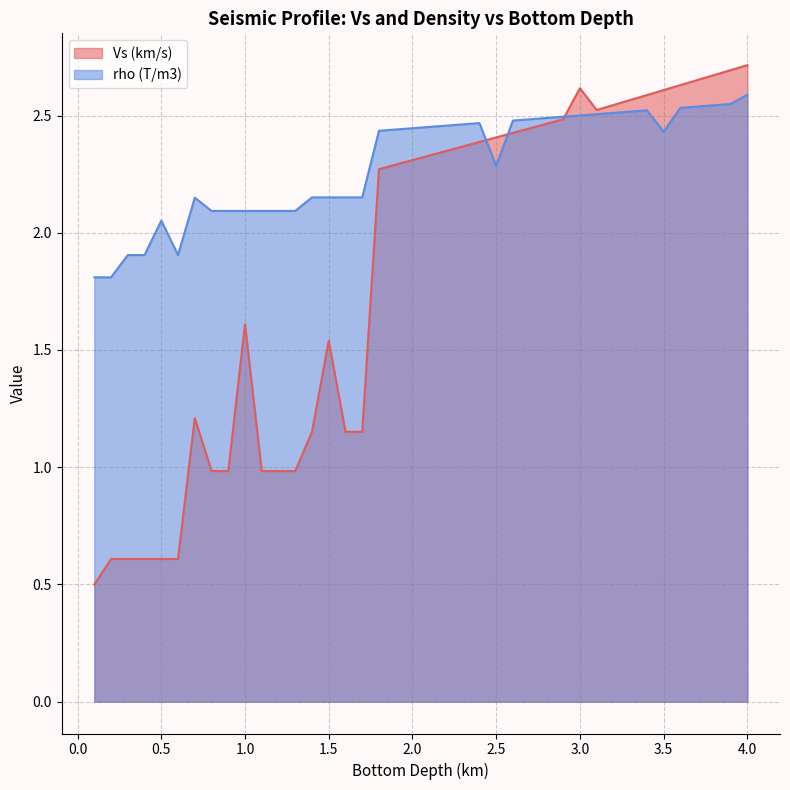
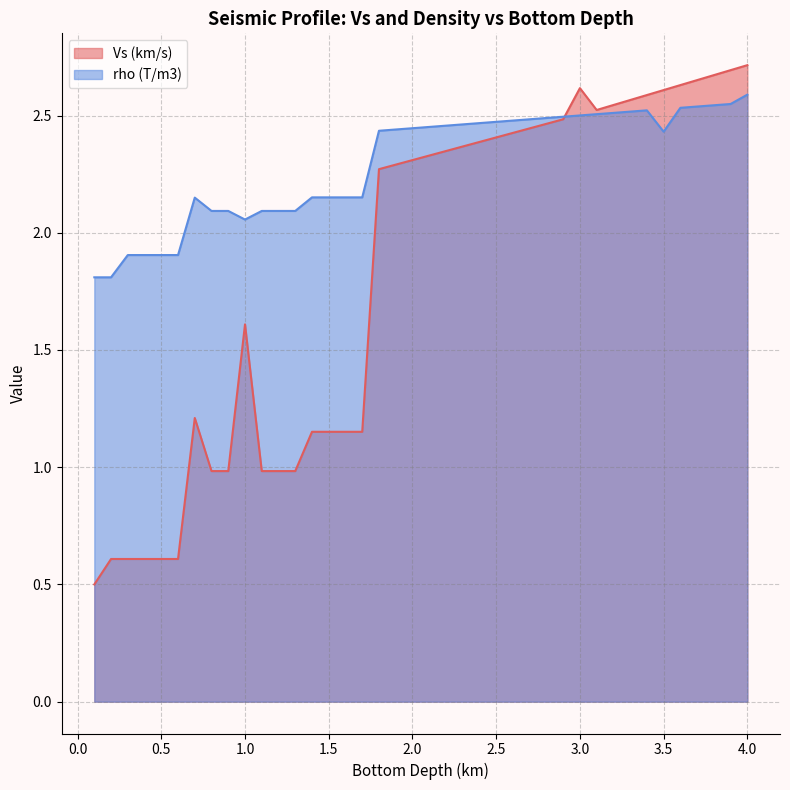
rho (T/m3), 0.5: 2.05 -> 1.91
rho (T/m3), 1.0: 2.09 -> 2.06
Vs (km/s), 1.5: 1.54 -> 1.15
rho (T/m3), 2.5: 2.29 -> 2.47
